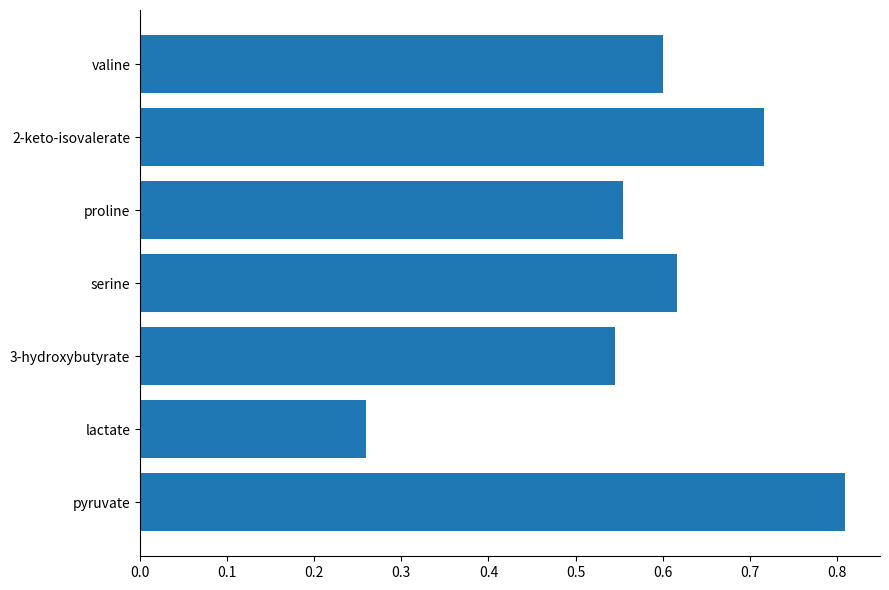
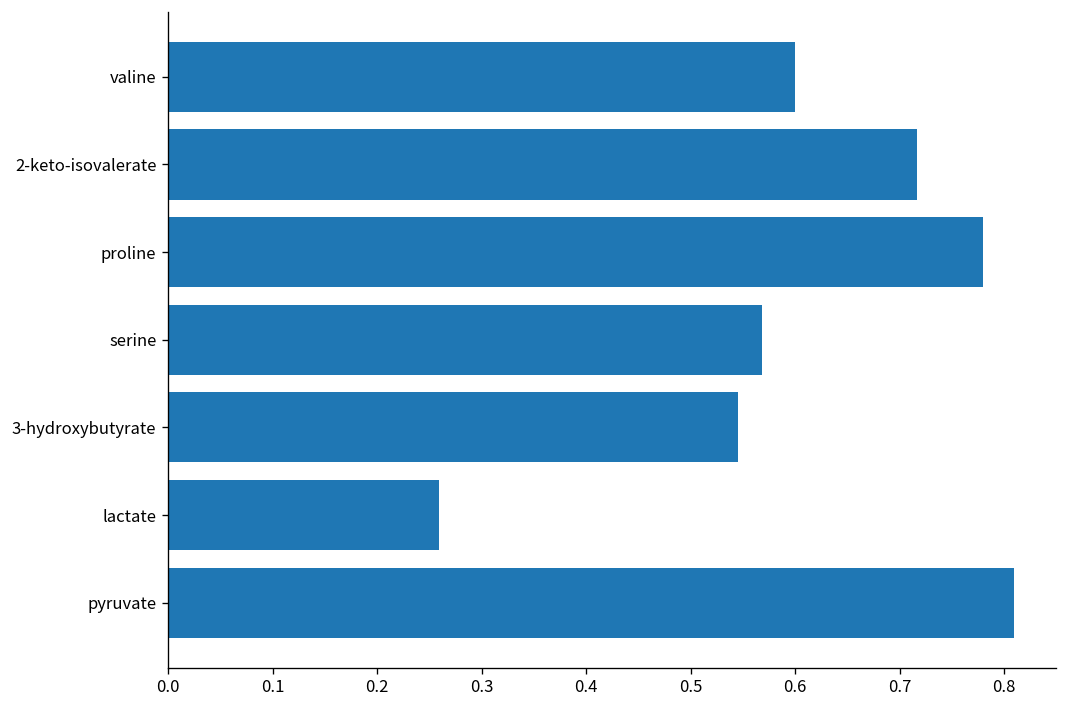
proline: 0.55 -> 0.78
serine: 0.62 -> 0.57
